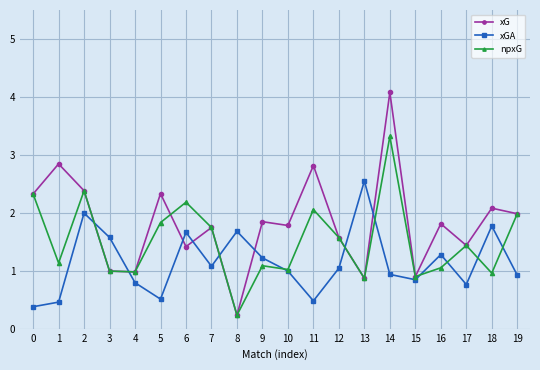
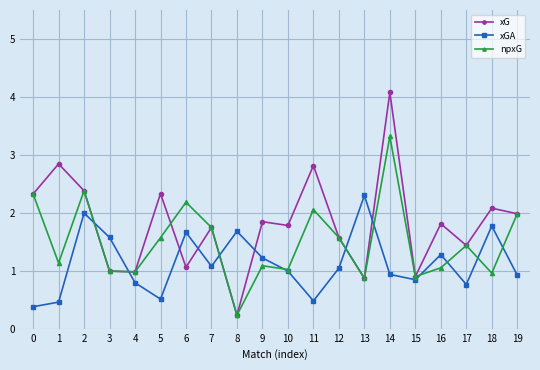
npxG, 5: 1.8 -> 1.6
xG, 6: 1.4 -> 1.1
xGA, 13: 2.5 -> 2.3
